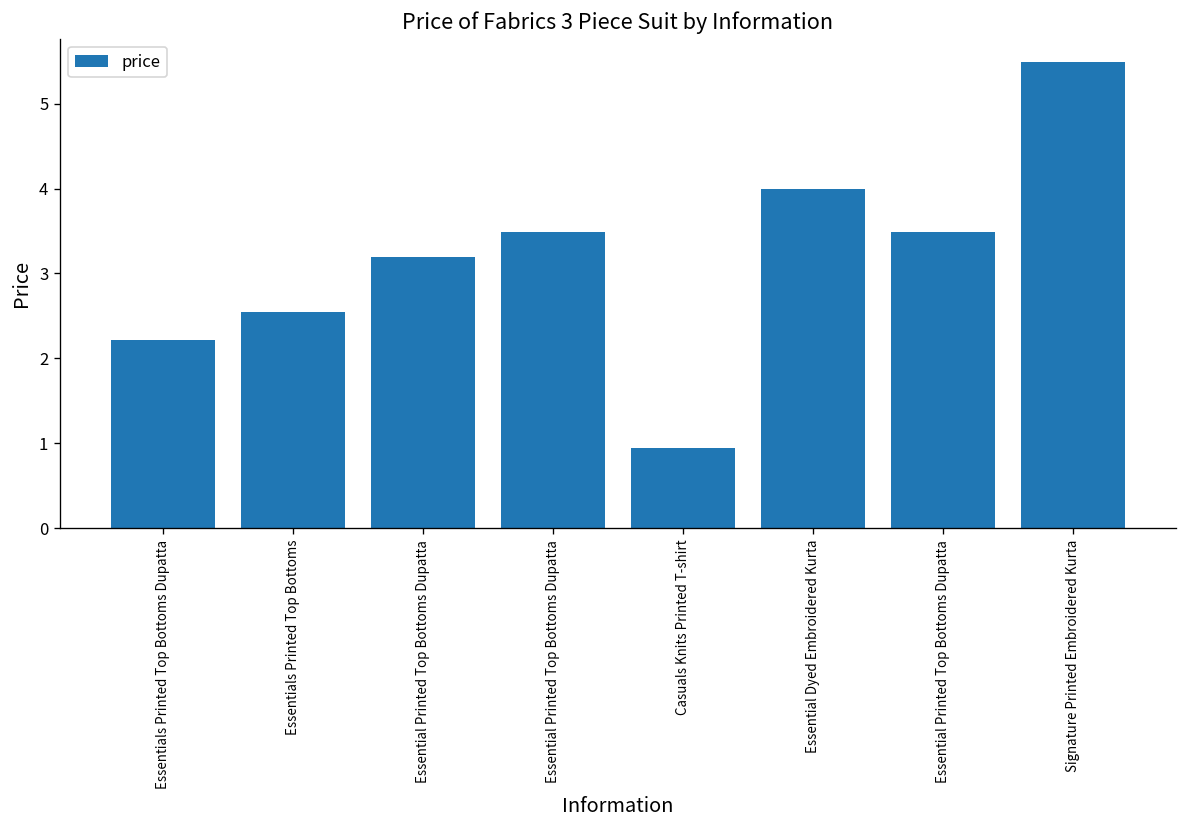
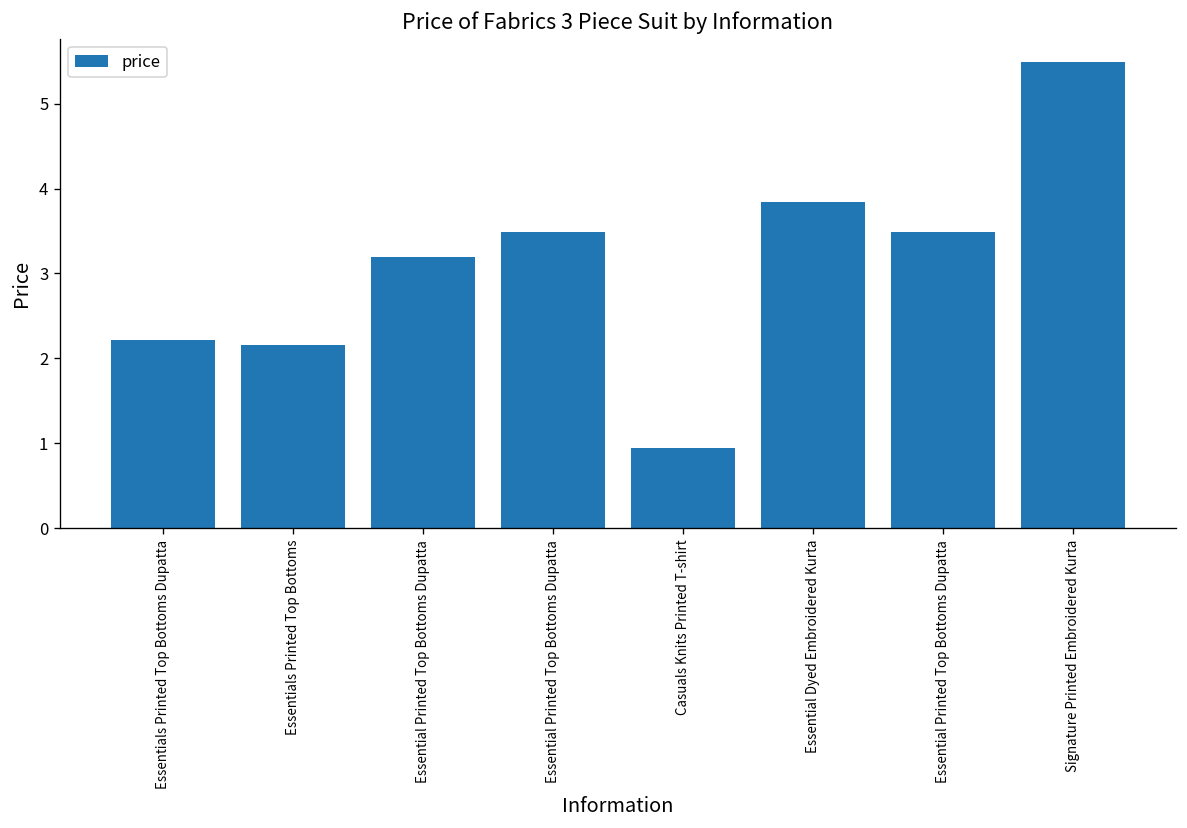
Essentials Printed Top Bottoms: 2.5 -> 2.2
Essential Dyed Embroidered Kurta: 4.0 -> 3.8
